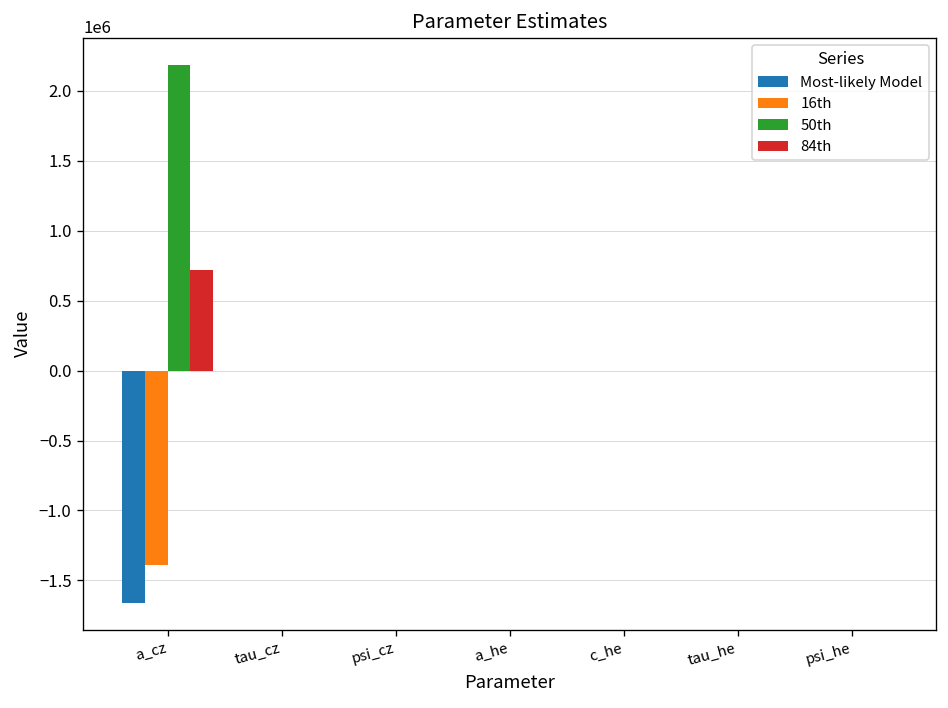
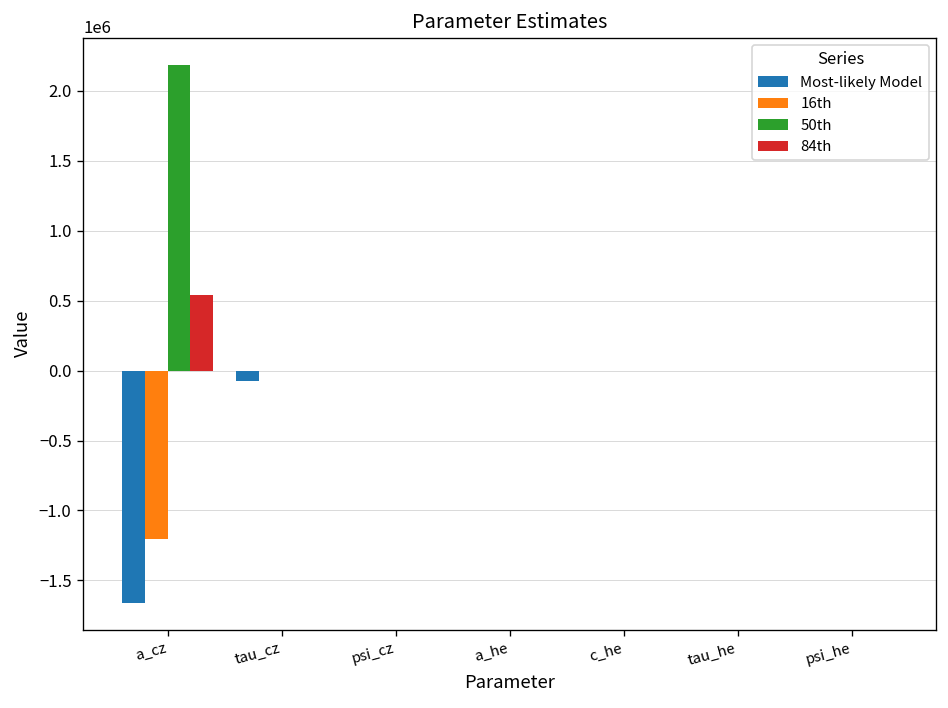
16th, a_cz: -1390000 -> -1210000
84th, a_cz: 720000 -> 540000
Most-likely Model, tau_cz: 0 -> -80000
